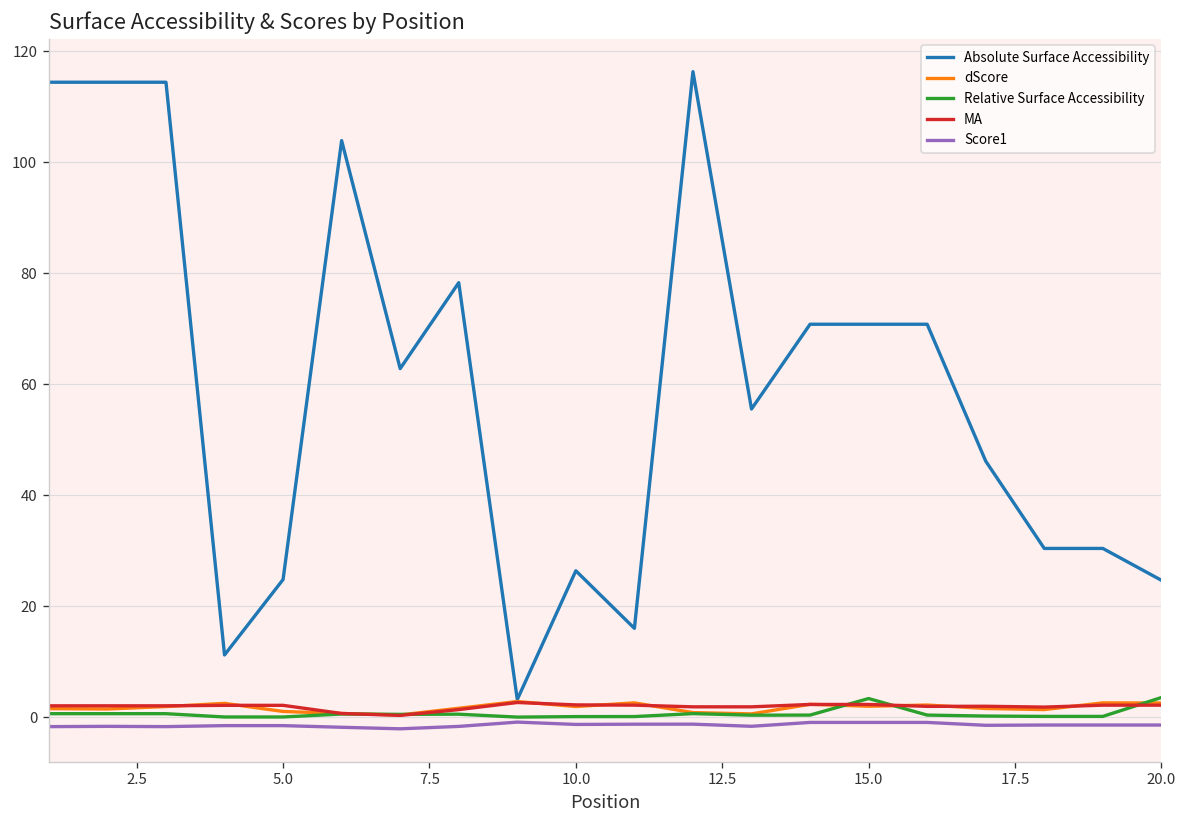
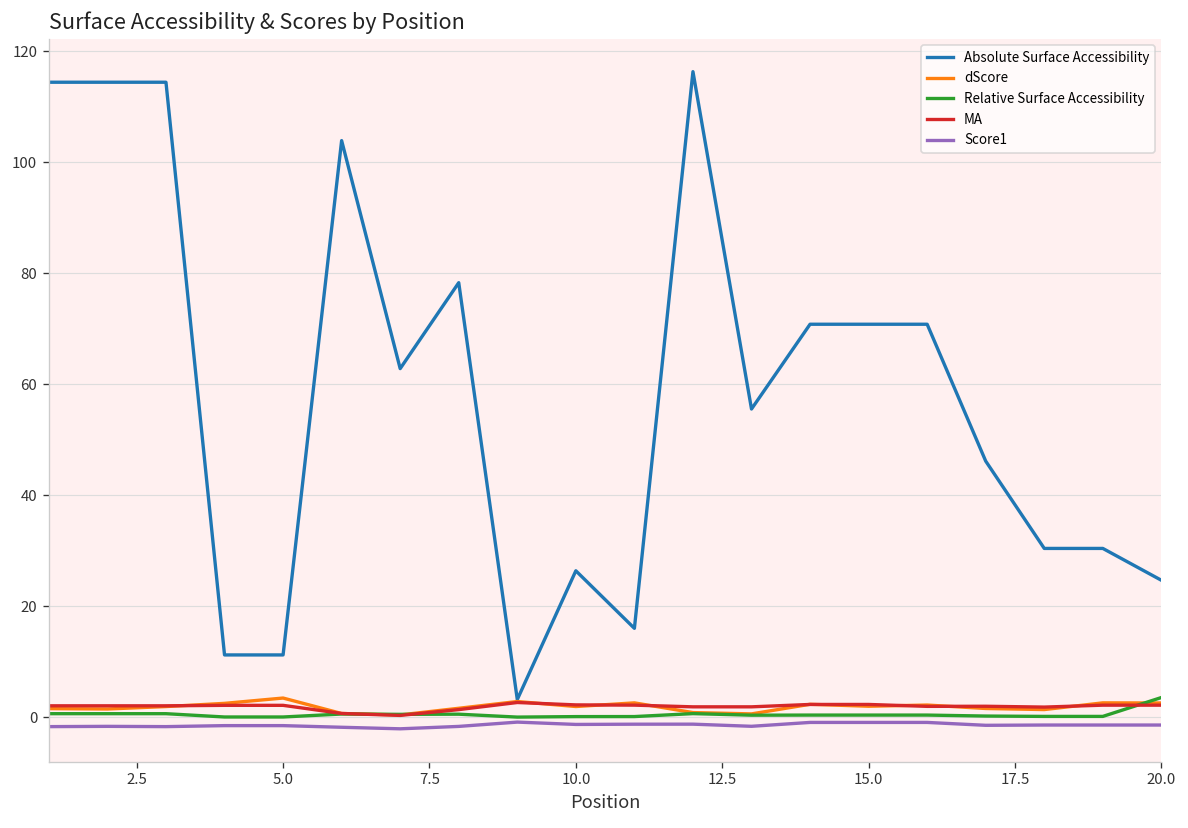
Absolute Surface Accessibility, 5.0: 25 -> 11
dScore, 5.0: 1 -> 3
Relative Surface Accessibility, 15.0: 3 -> 0
